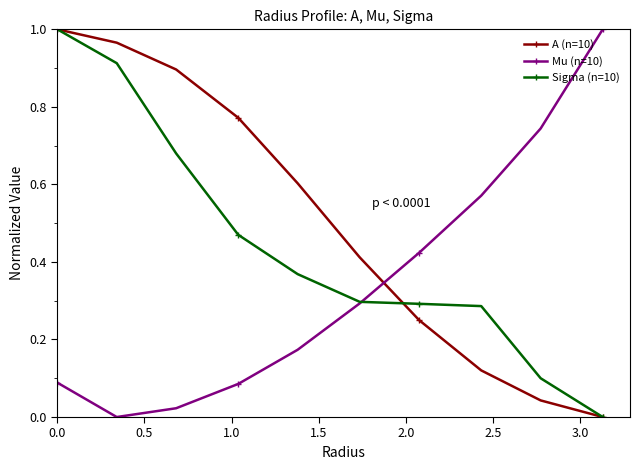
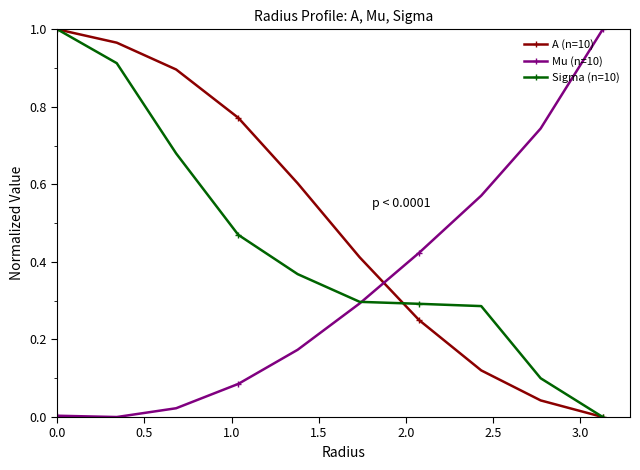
Mu (n=10), 0.0: 0.09 -> 0.00
